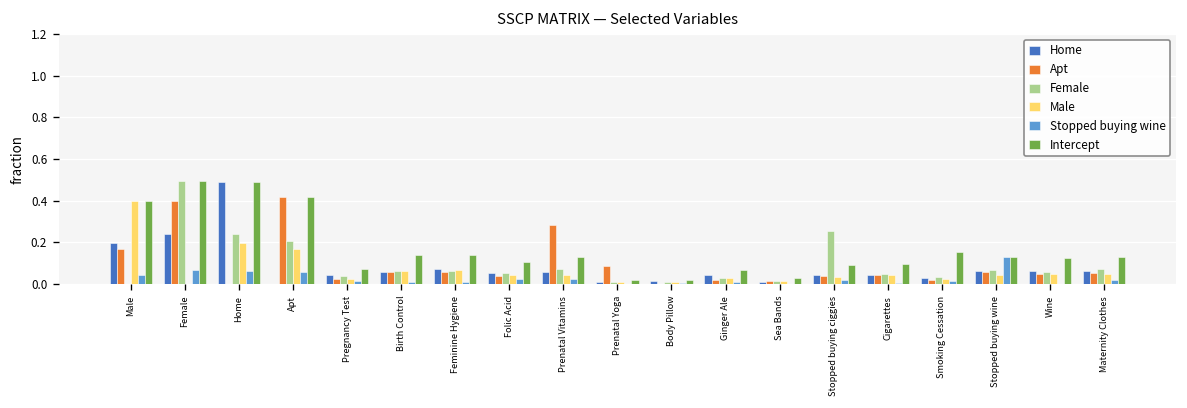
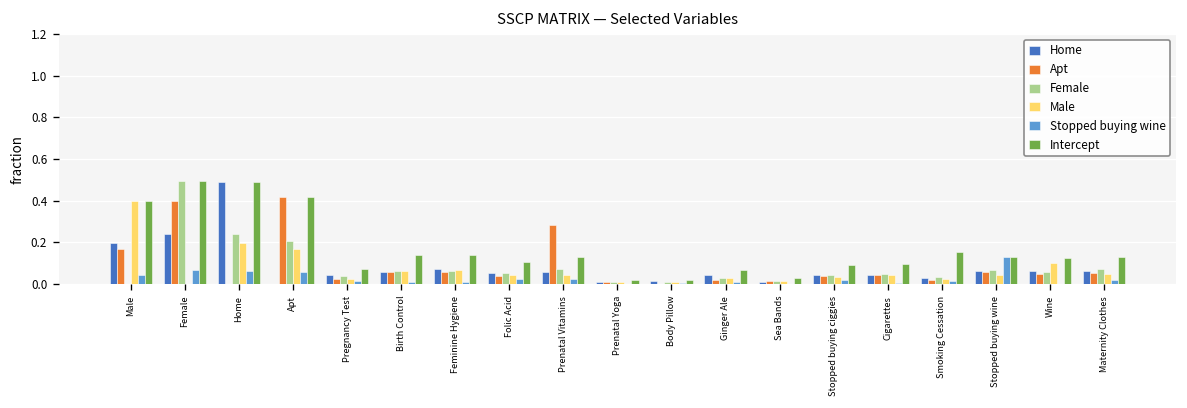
Apt, Prenatal Yoga: 0.09 -> 0.01
Female, Stopped buying ciggies: 0.25 -> 0.04
Male, Wine: 0.05 -> 0.10
